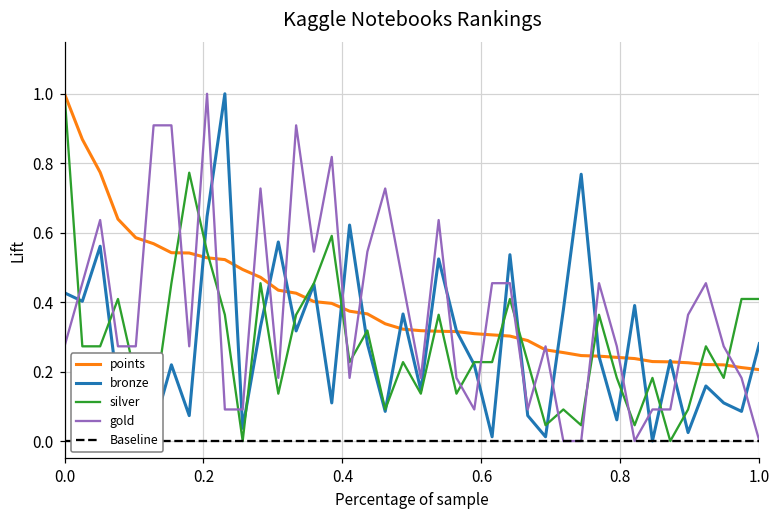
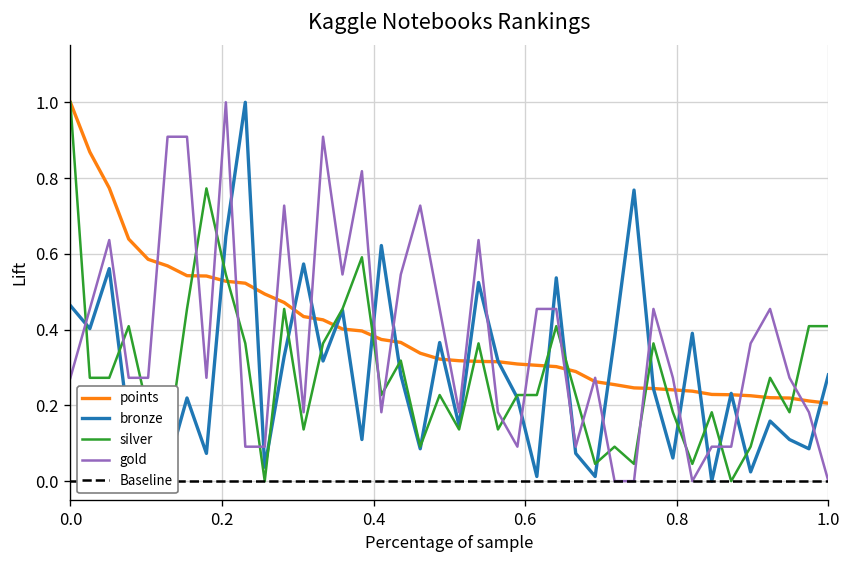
bronze, 0.0: 0.43 -> 0.46
